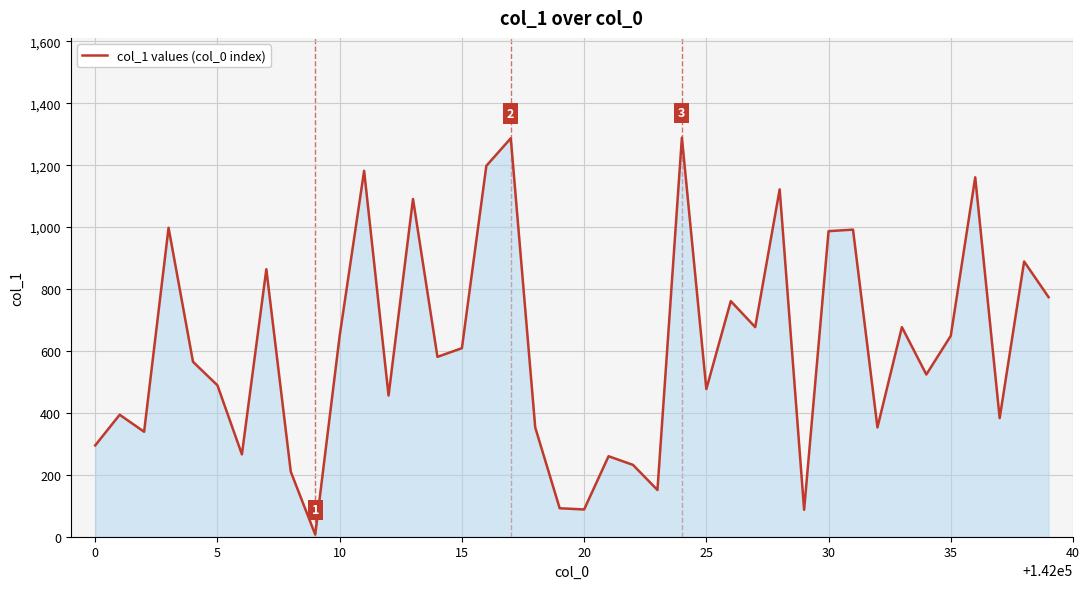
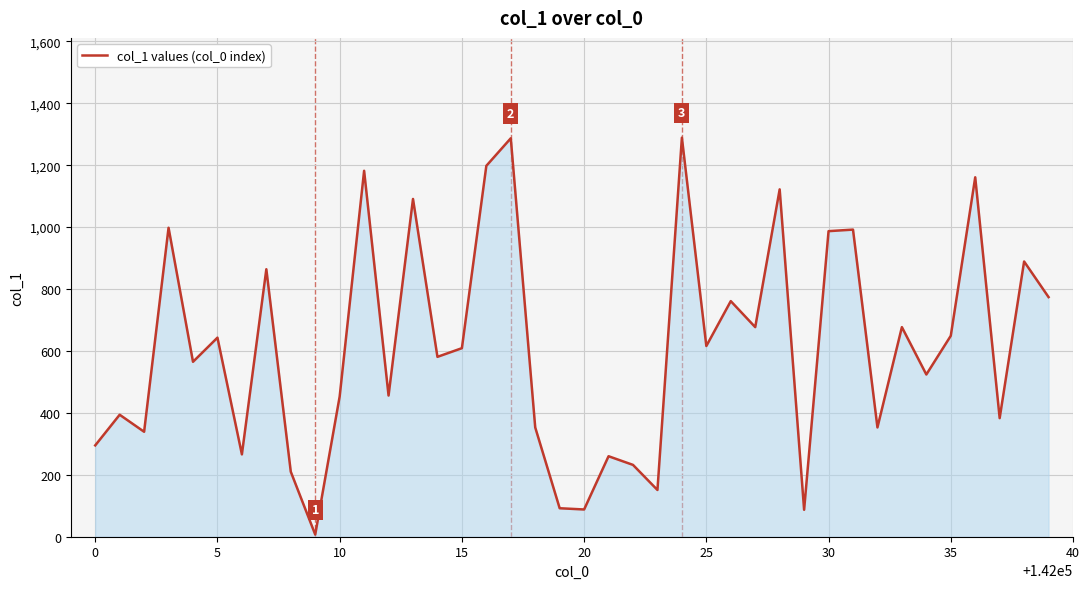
5: 490 -> 640
10: 650 -> 450
25: 480 -> 620
